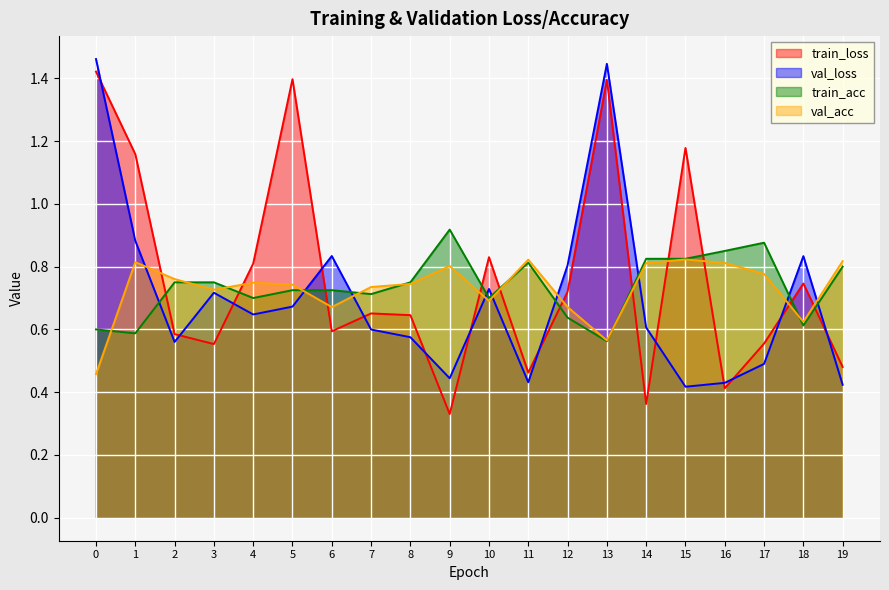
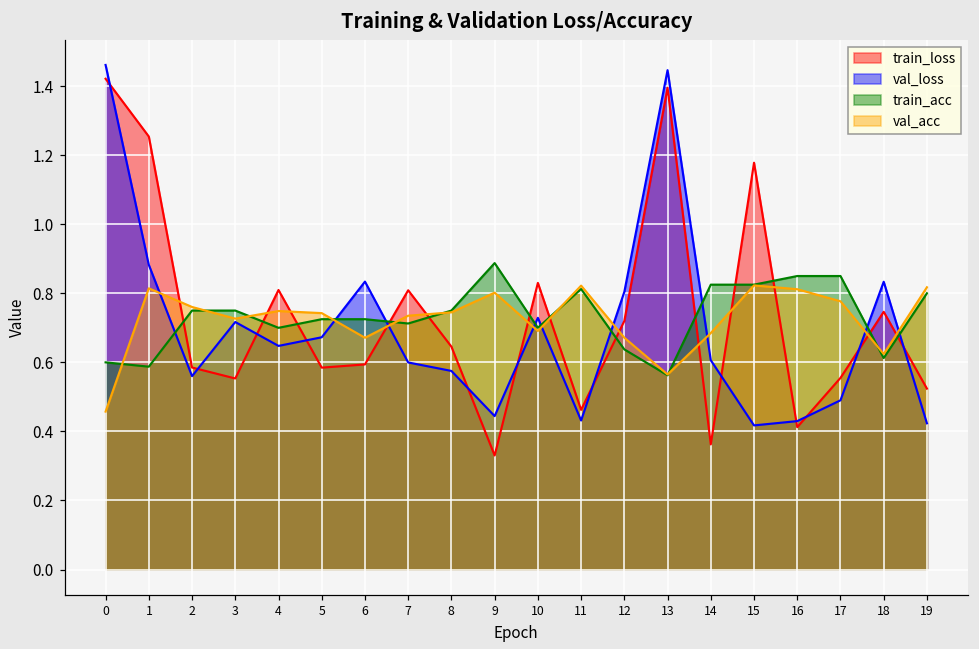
train_loss, 1: 1.16 -> 1.25
train_loss, 5: 1.40 -> 0.58
train_loss, 7: 0.65 -> 0.81
train_acc, 9: 0.92 -> 0.89
val_acc, 14: 0.81 -> 0.68
train_acc, 17: 0.88 -> 0.85
train_loss, 19: 0.48 -> 0.52
